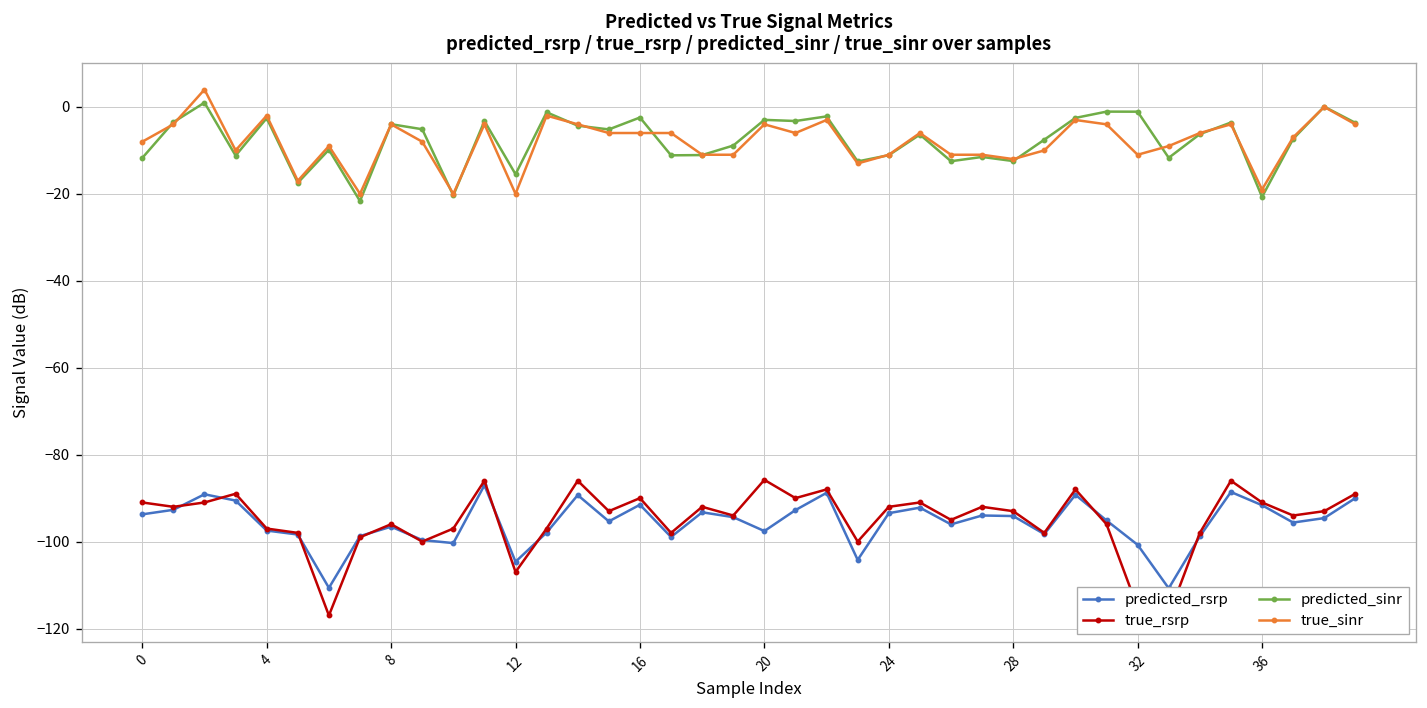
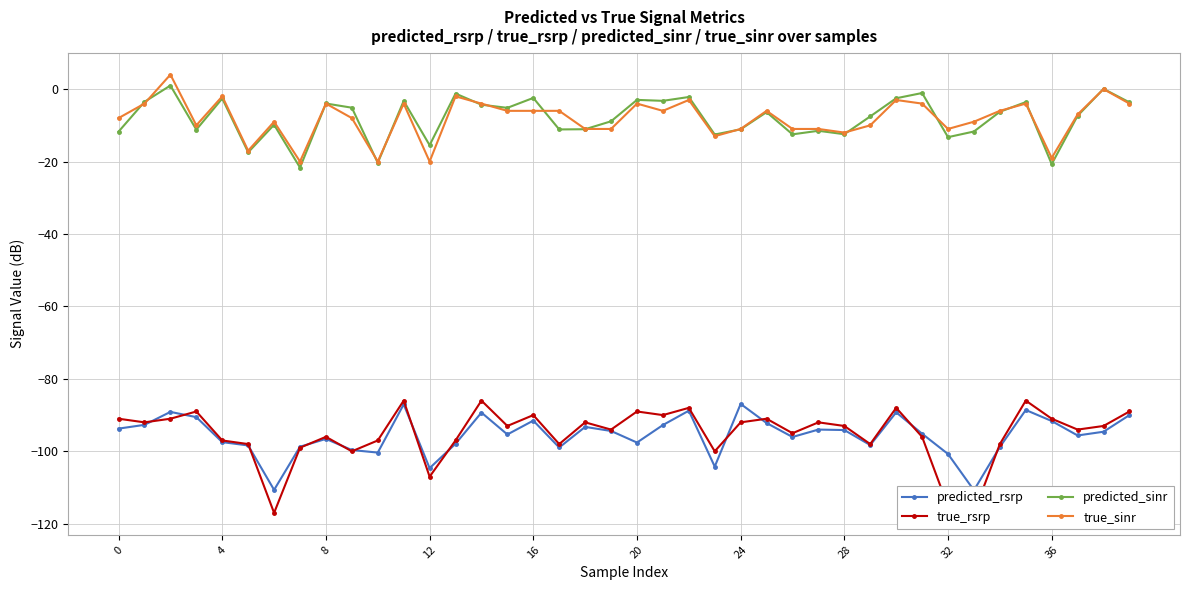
true_rsrp, 20: -86 -> -89
predicted_rsrp, 24: -93 -> -87
predicted_sinr, 32: -1 -> -13
